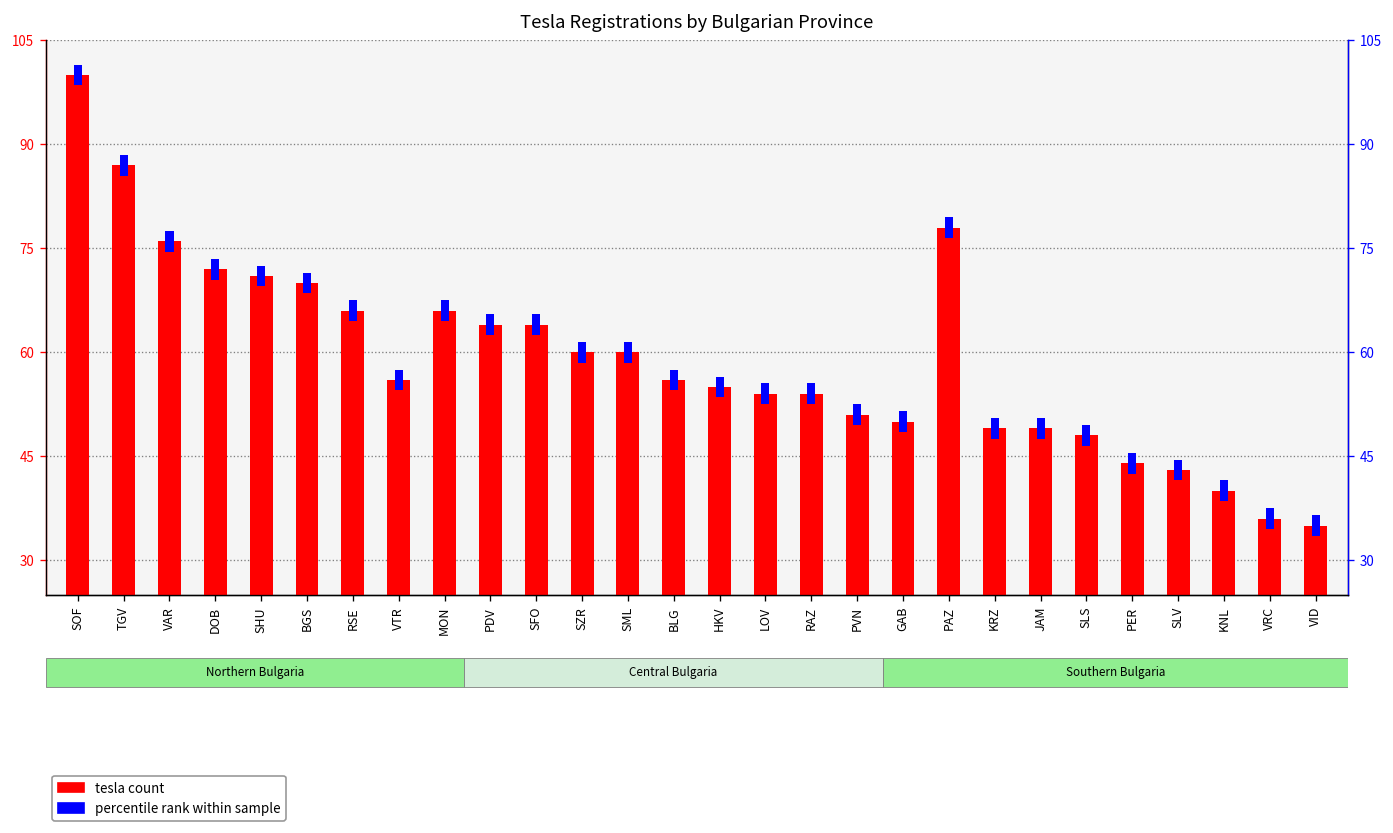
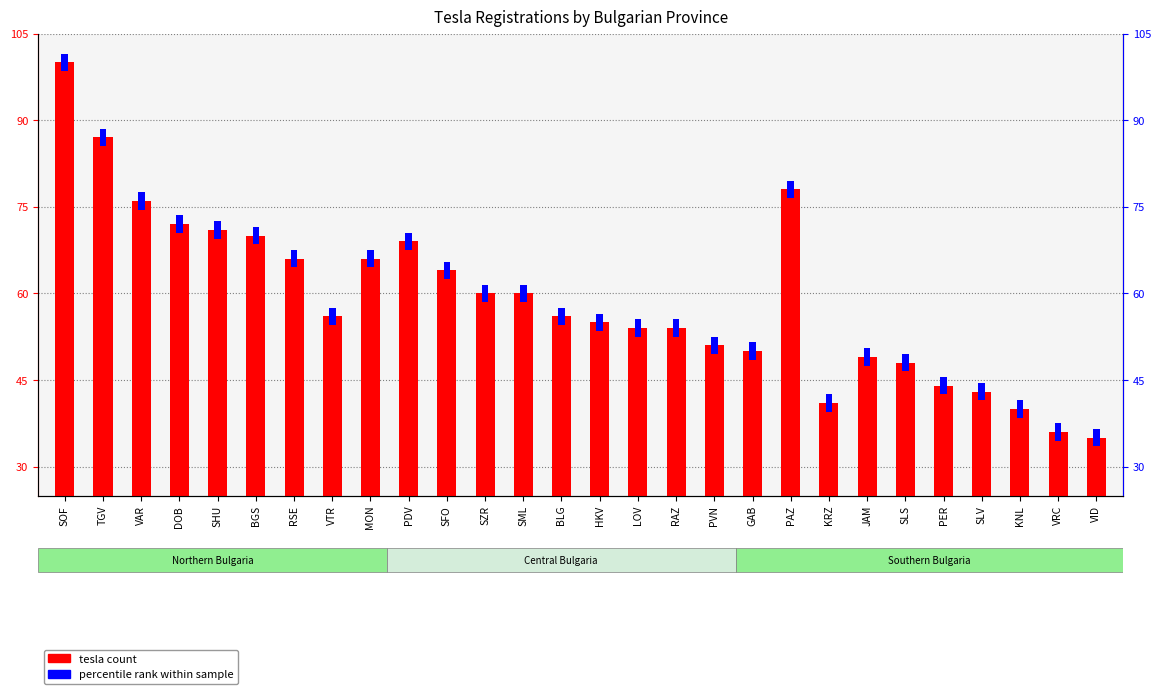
tesla count, PDV: 64 -> 69
tesla count, KRZ: 49 -> 41
